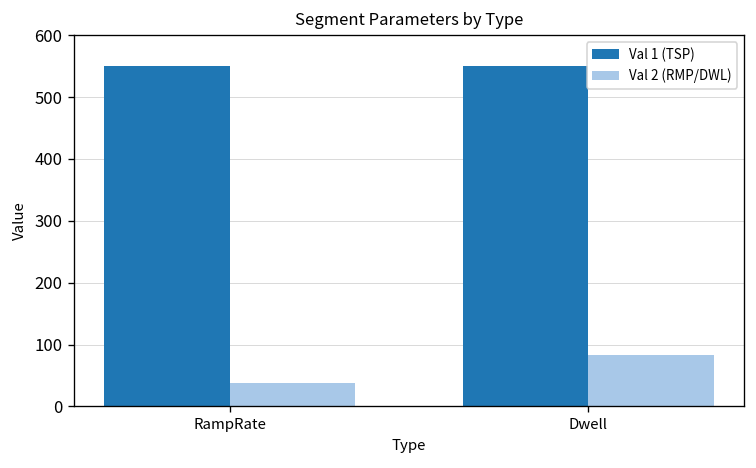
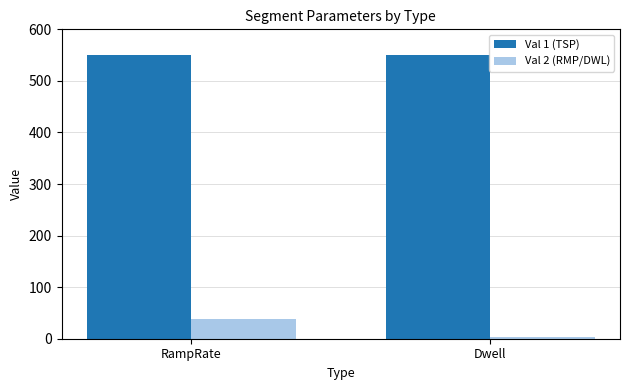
Val 2 (RMP/DWL), Dwell: 80 -> 0
